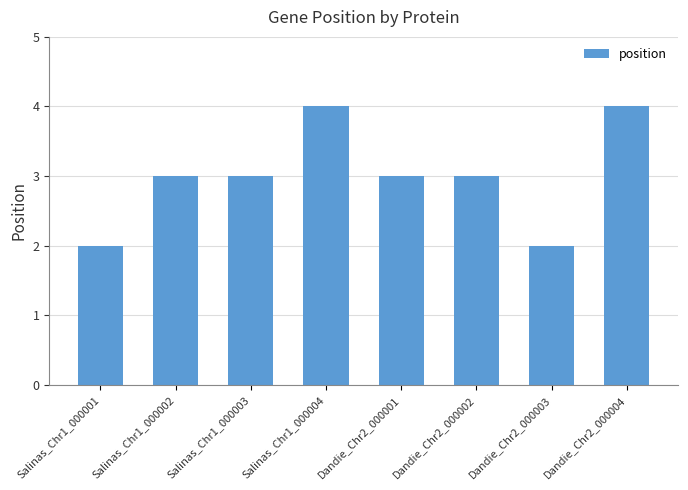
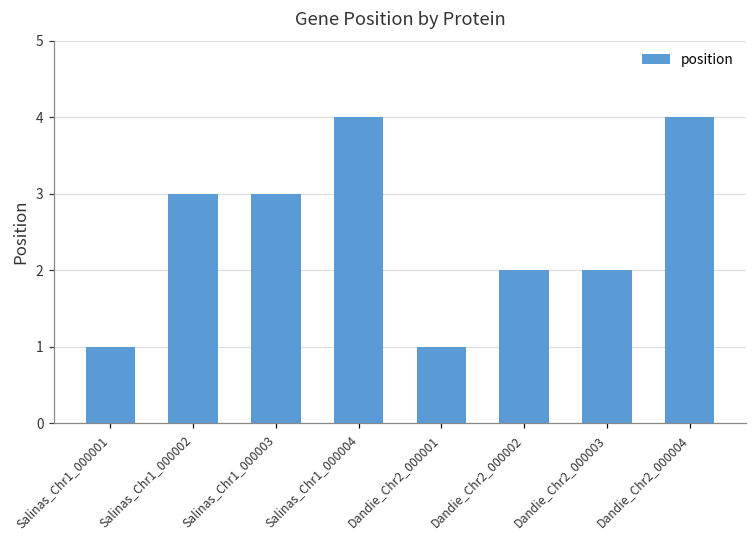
Salinas_Chr1_000001: 2 -> 1
Dandie_Chr2_000001: 3 -> 1
Dandie_Chr2_000002: 3 -> 2
